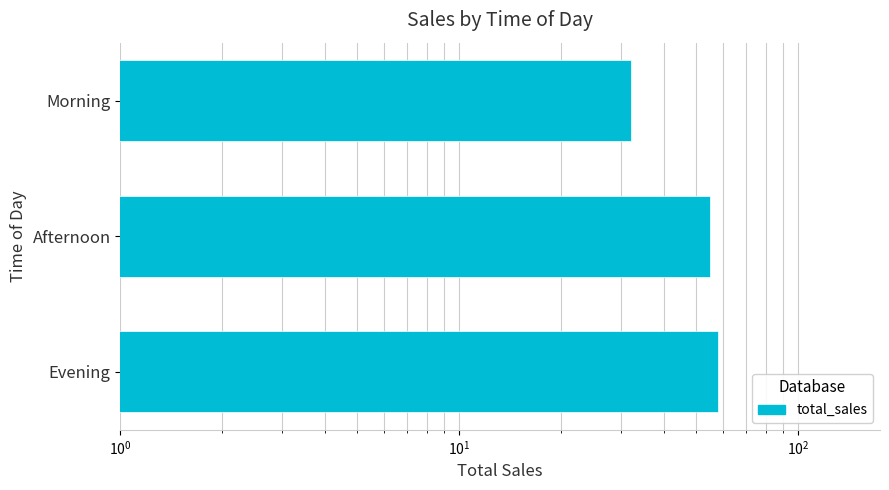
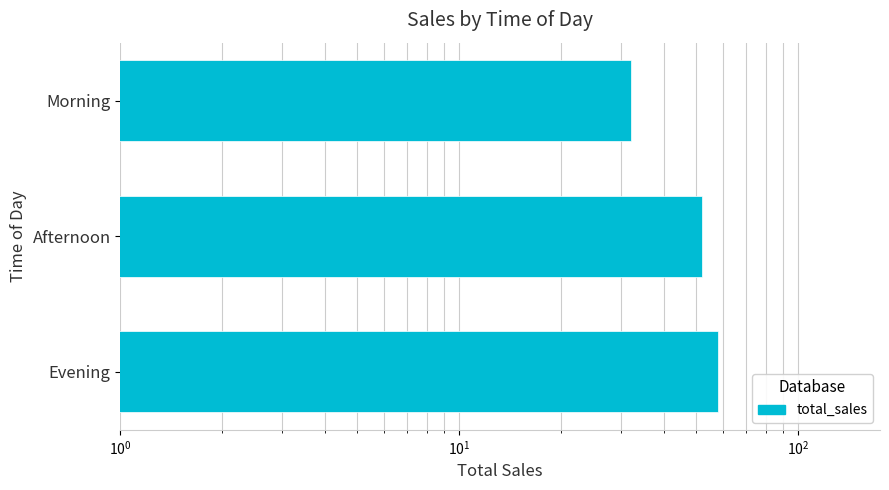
Afternoon: 55 -> 52
